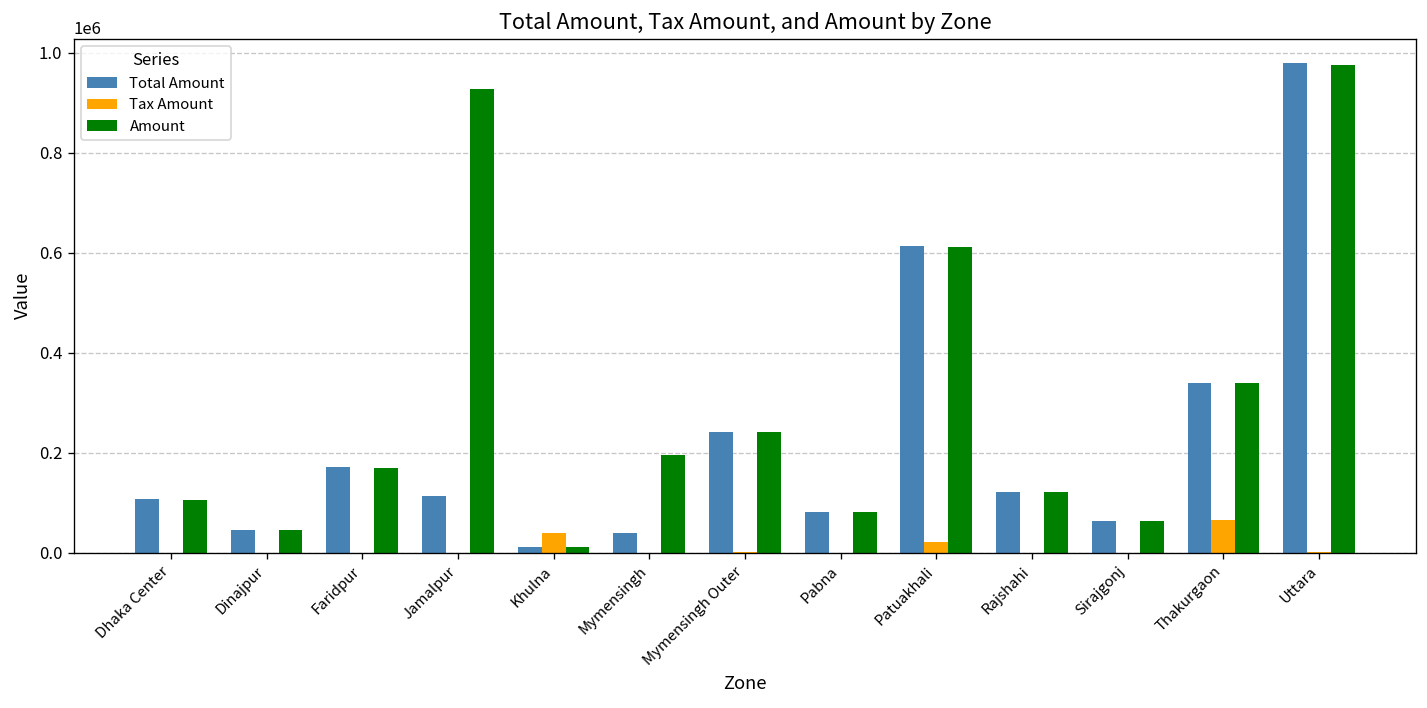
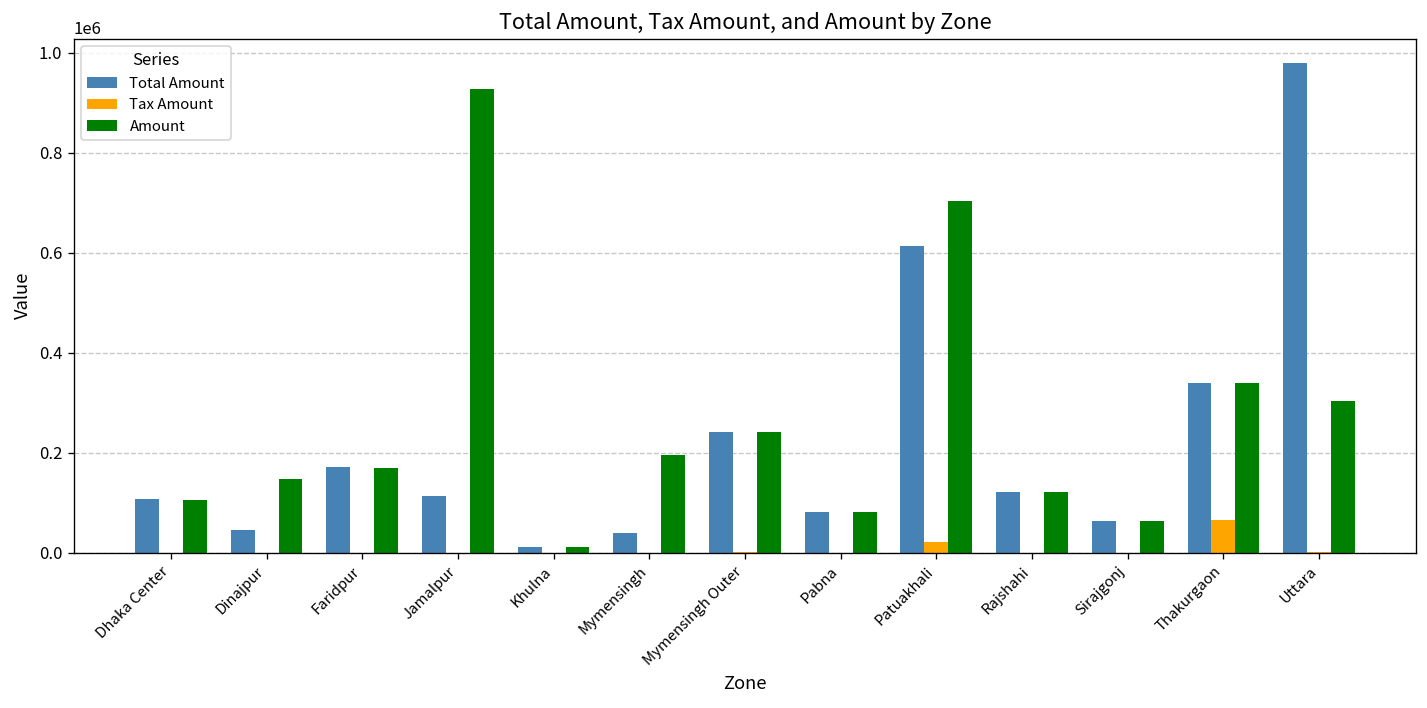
Amount, Dinajpur: 50000 -> 150000
Tax Amount, Khulna: 40000 -> 0
Amount, Patuakhali: 610000 -> 700000
Amount, Uttara: 970000 -> 300000
